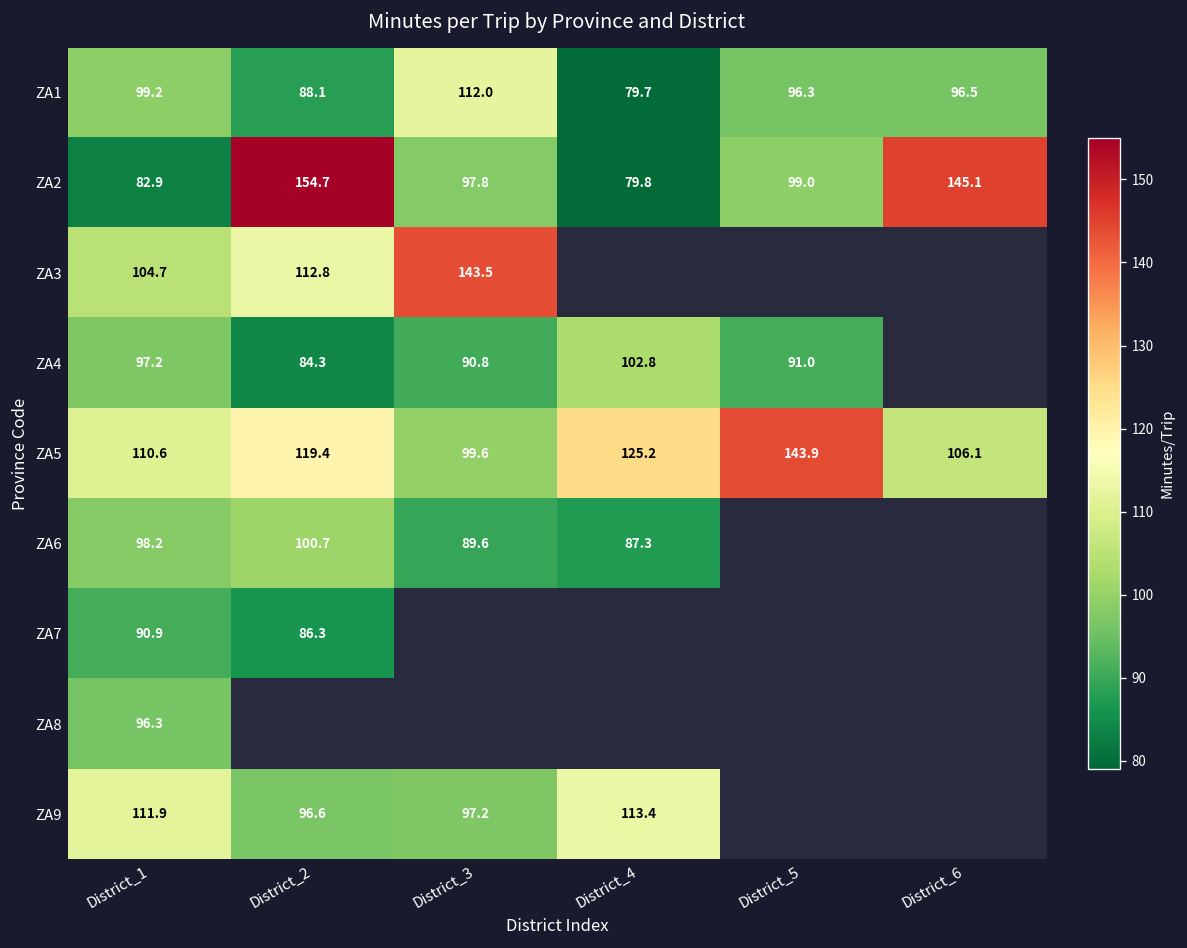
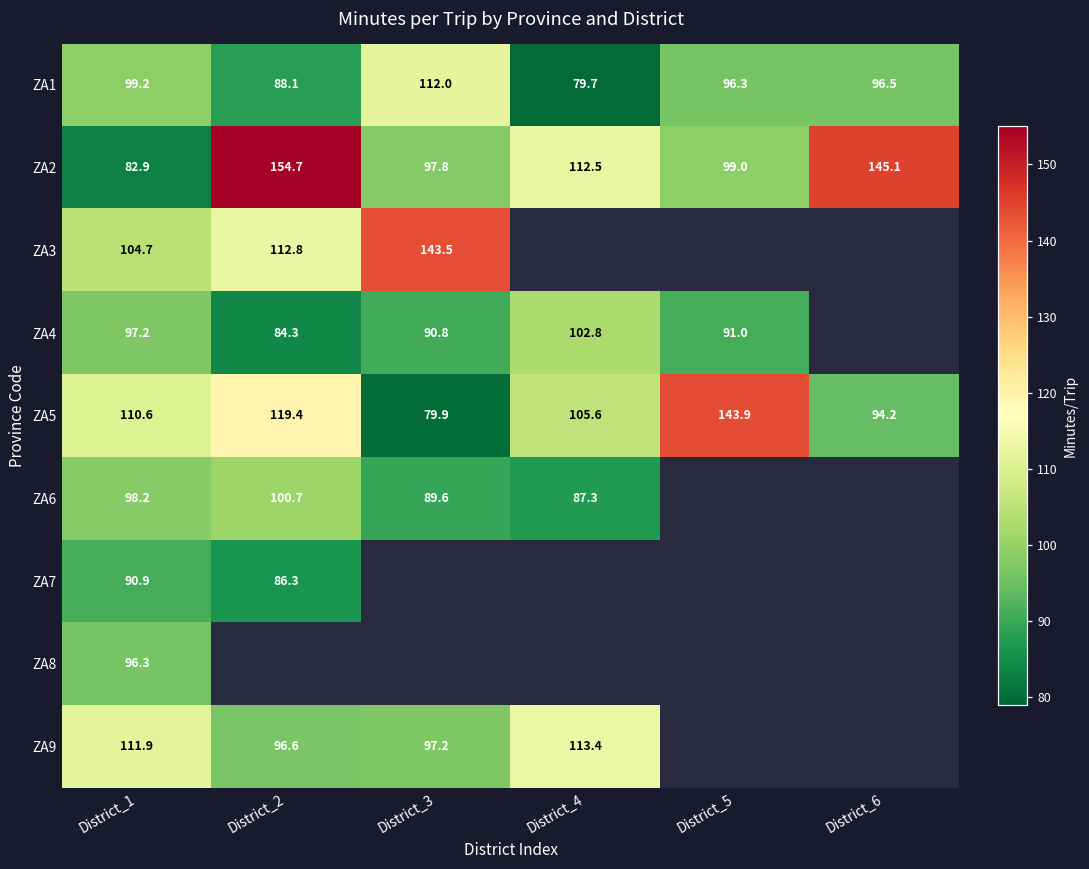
ZA2, District_4: 79.8 -> 112.5
ZA5, District_3: 99.6 -> 79.9
ZA5, District_4: 125.2 -> 105.6
ZA5, District_6: 106.1 -> 94.2
